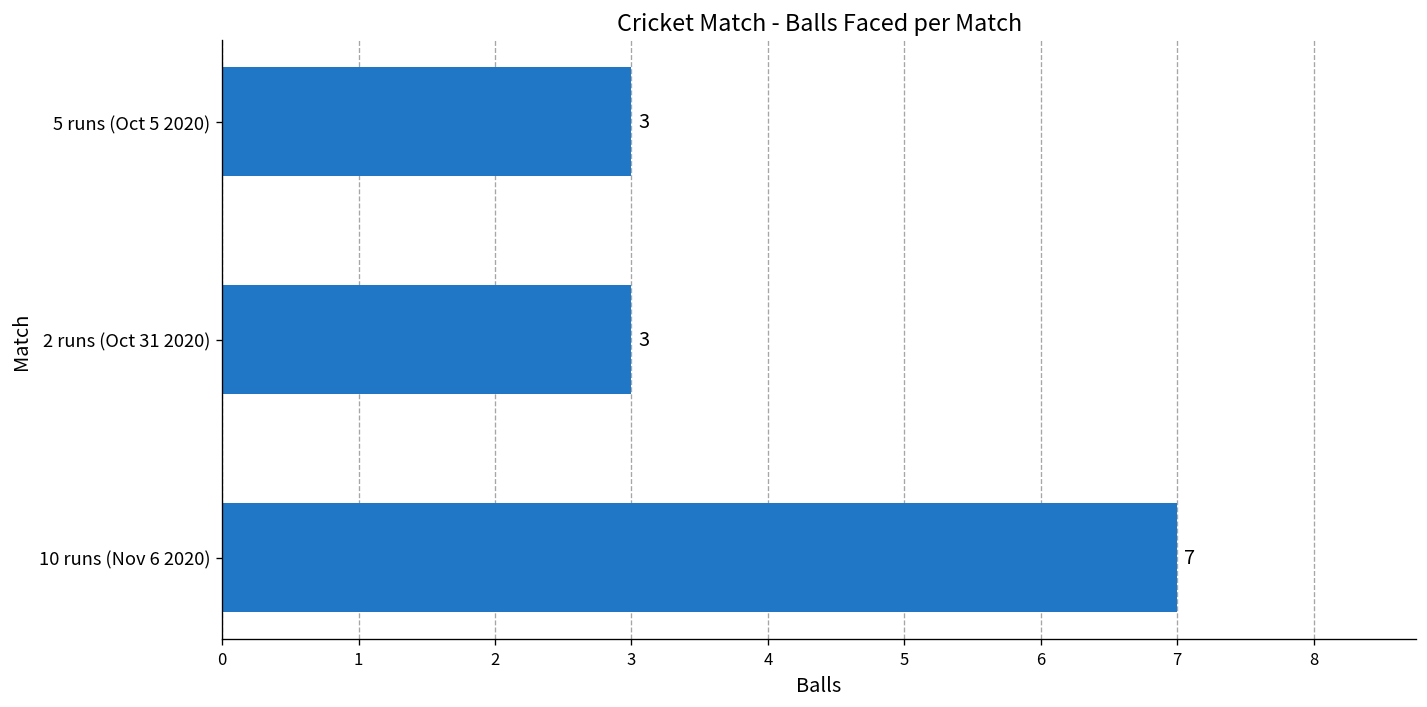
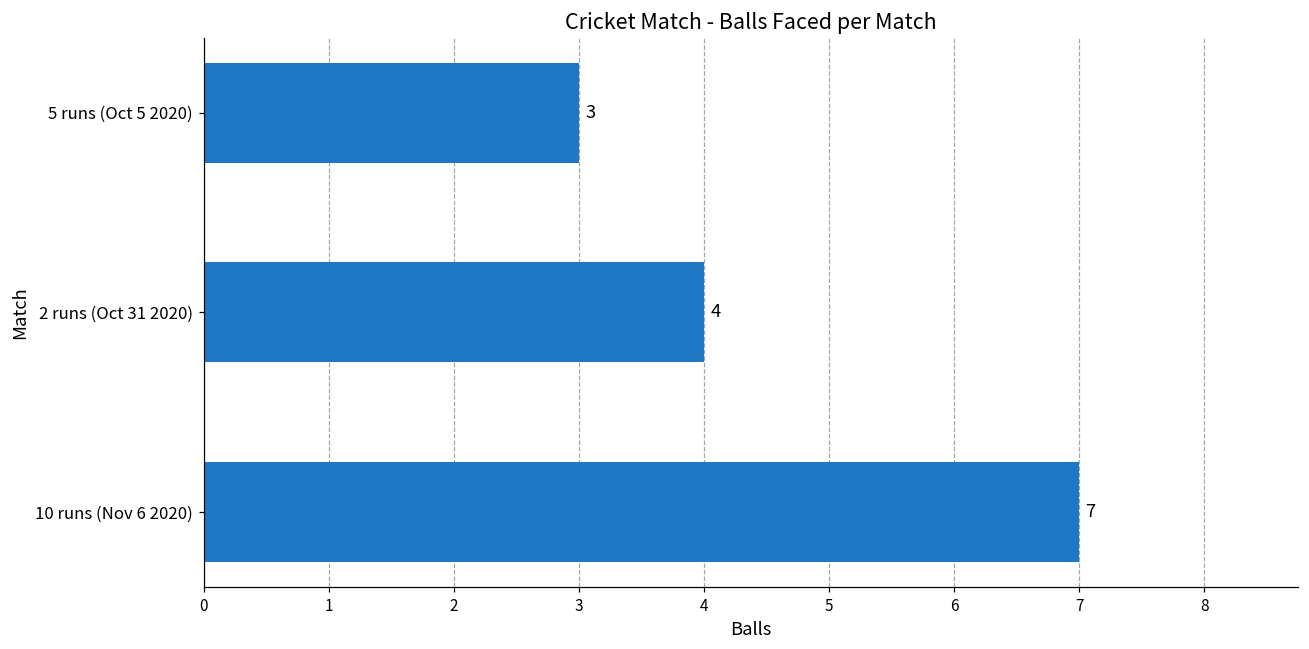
2 runs (Oct 31 2020): 3 -> 4
